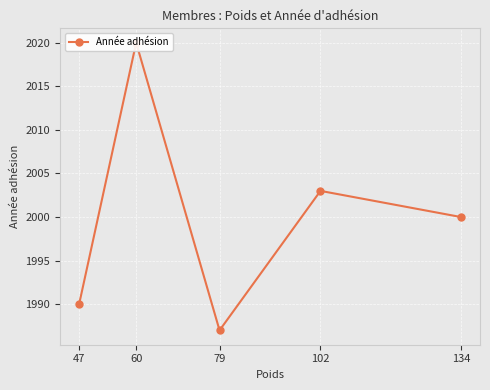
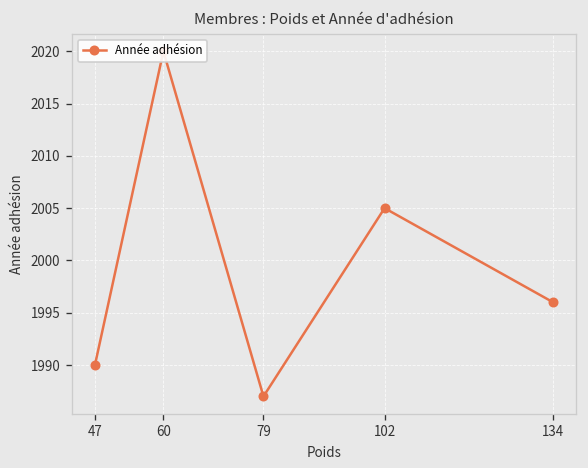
102: 2003 -> 2005
134: 2000 -> 1996
